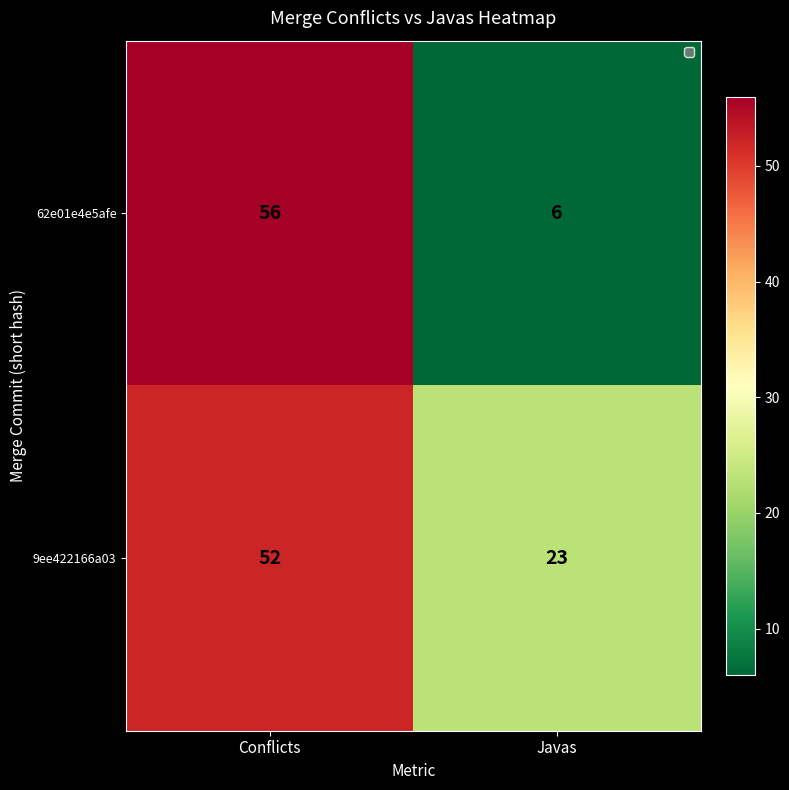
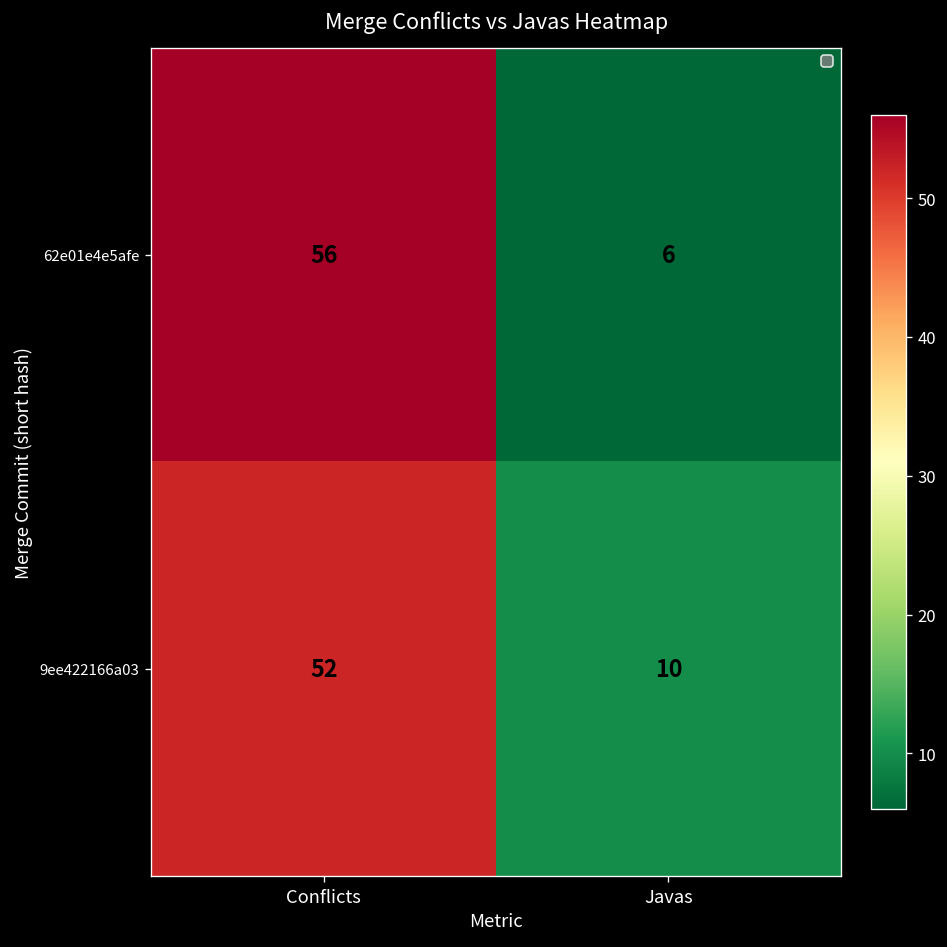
9ee422166a03, Javas: 23 -> 10
